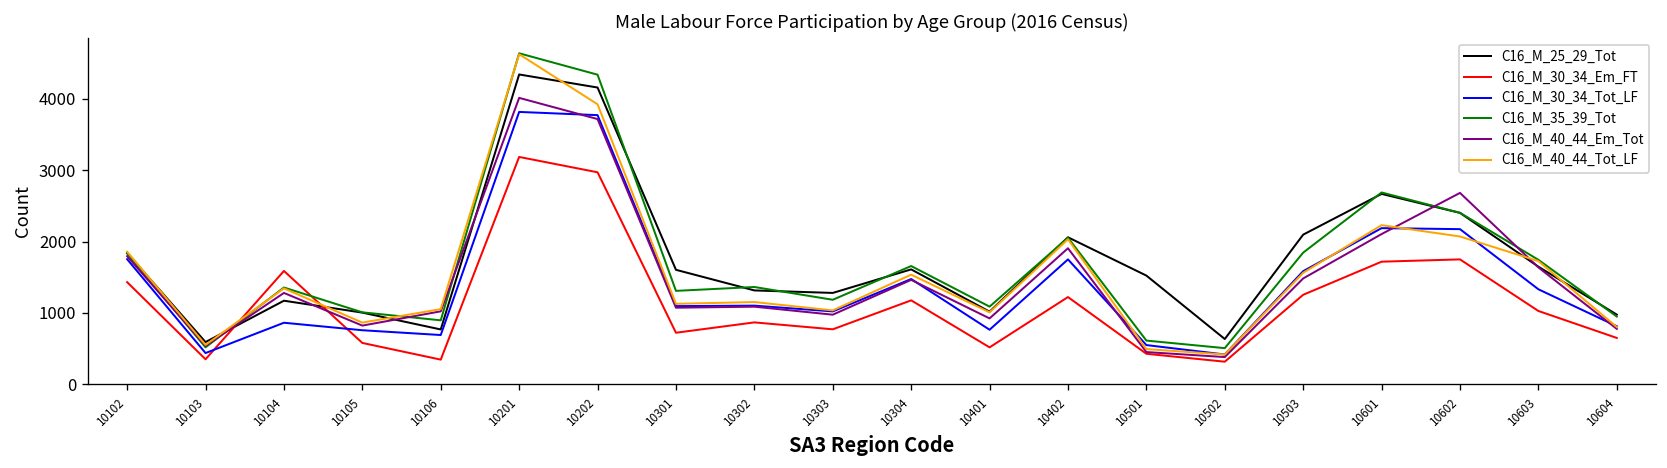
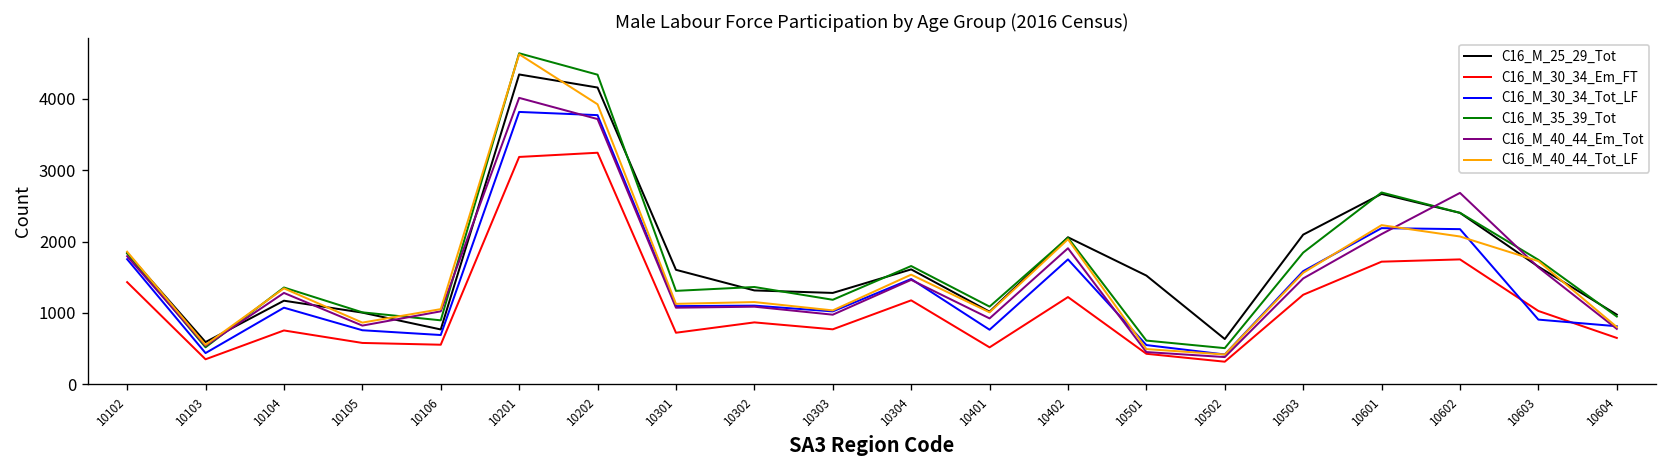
C16_M_30_34_Em_FT, 10104: 1600 -> 800
C16_M_30_34_Tot_LF, 10104: 900 -> 1100
C16_M_30_34_Em_FT, 10106: 300 -> 600
C16_M_30_34_Em_FT, 10202: 3000 -> 3200
C16_M_30_34_Tot_LF, 10603: 1300 -> 900
